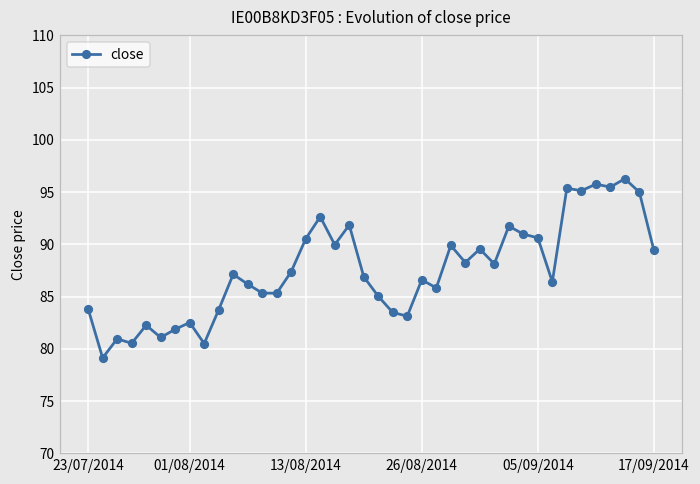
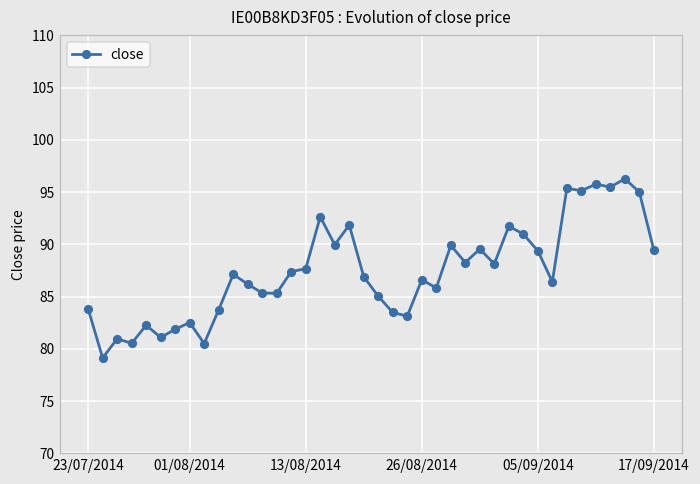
13/08/2014: 91 -> 88
05/09/2014: 91 -> 89
